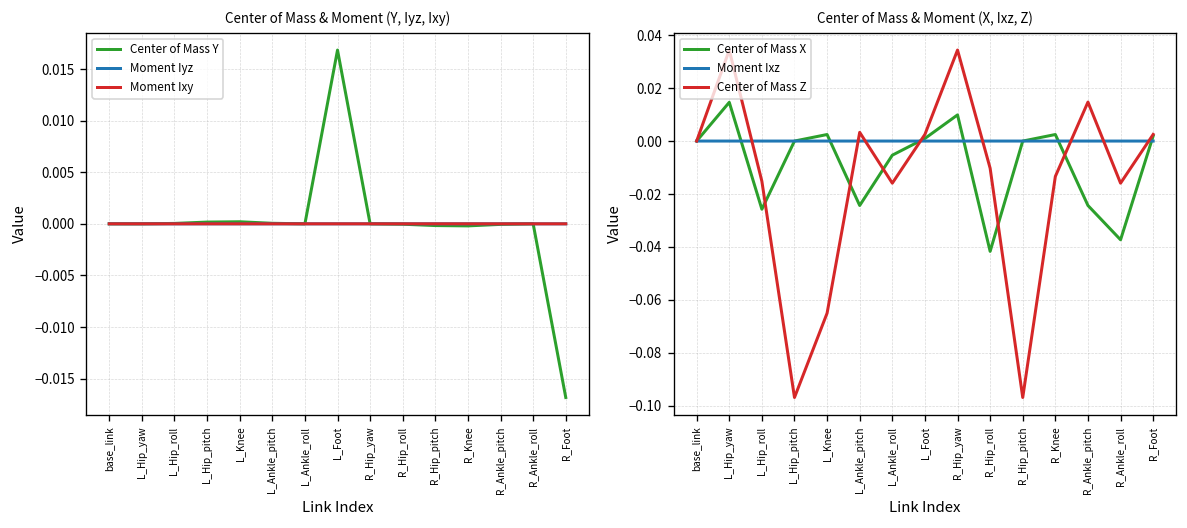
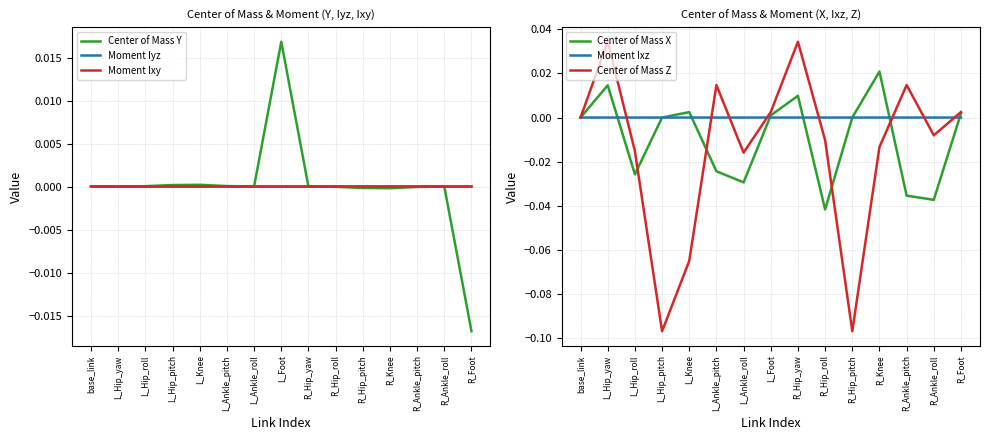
Center of Mass & Moment (X, Ixz, Z), Center of Mass Z, L_Ankle_pitch: 0.003 -> 0.015
Center of Mass & Moment (X, Ixz, Z), Center of Mass X, L_Ankle_roll: -0.005 -> -0.029
Center of Mass & Moment (X, Ixz, Z), Center of Mass X, R_Knee: 0.002 -> 0.021
Center of Mass & Moment (X, Ixz, Z), Center of Mass X, R_Ankle_pitch: -0.024 -> -0.035
Center of Mass & Moment (X, Ixz, Z), Center of Mass Z, R_Ankle_roll: -0.016 -> -0.008
